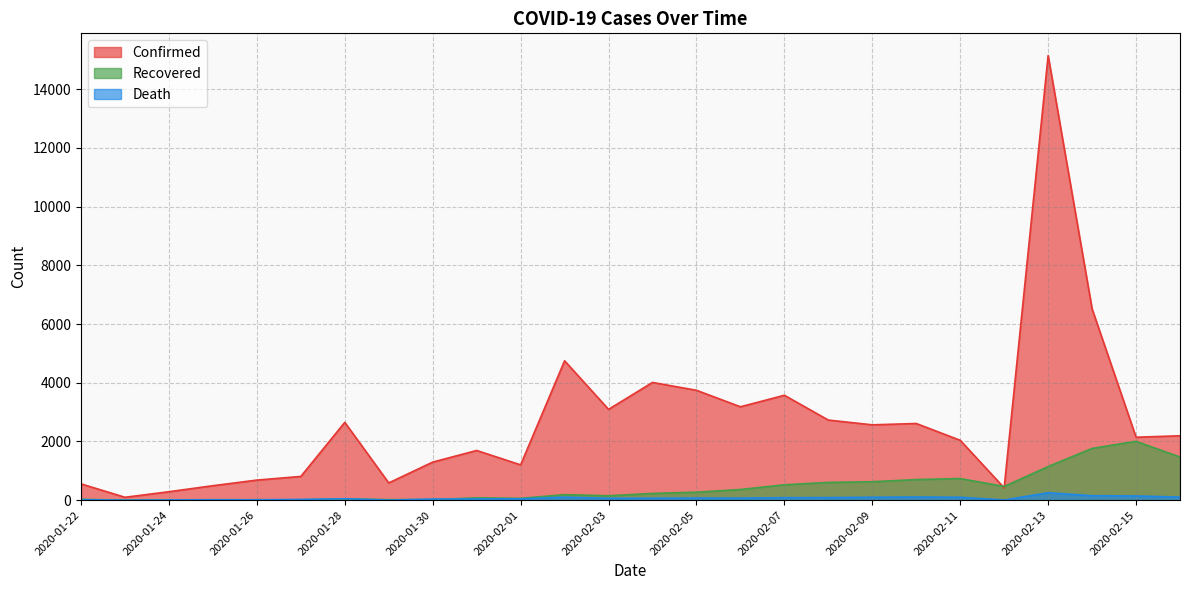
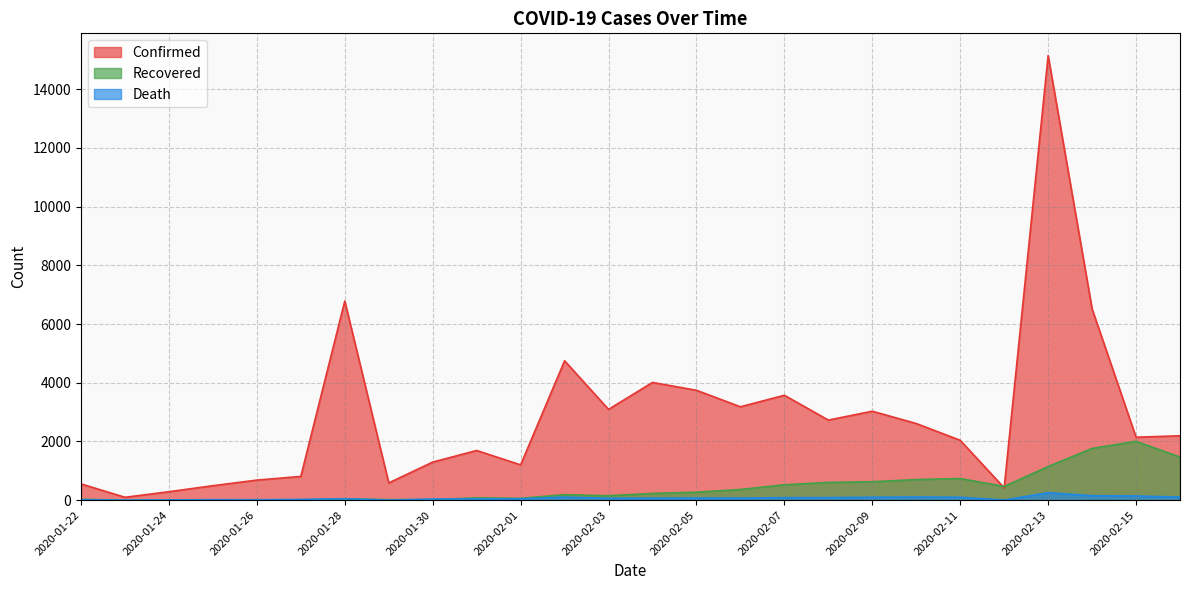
Confirmed, 2020-01-28: 2700 -> 6800
Confirmed, 2020-02-09: 2600 -> 3000
